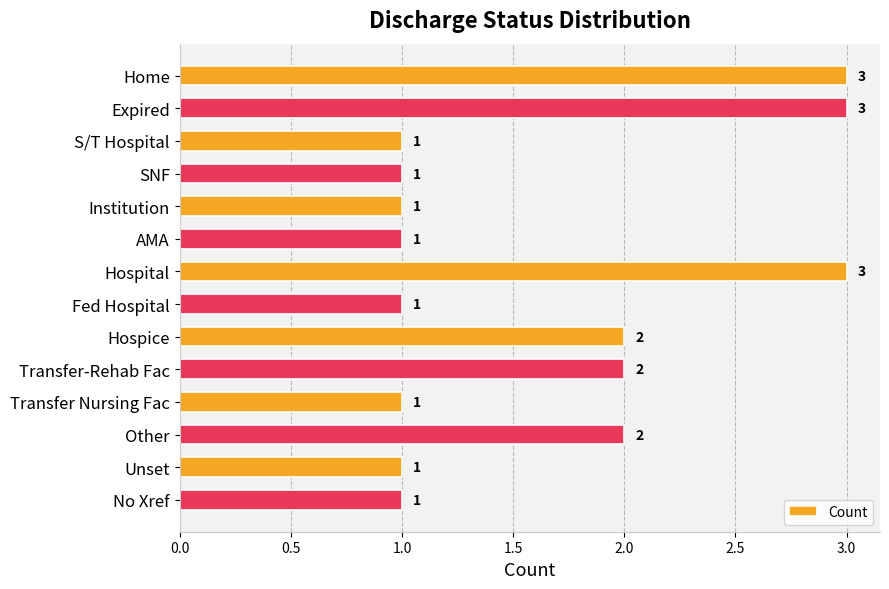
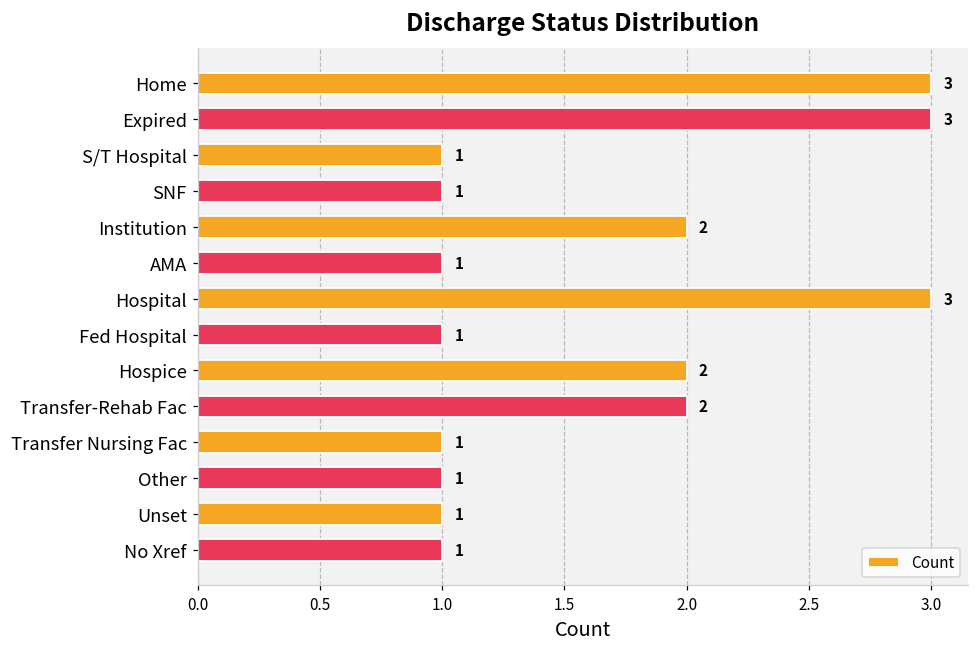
Institution: 1 -> 2
Other: 2 -> 1
